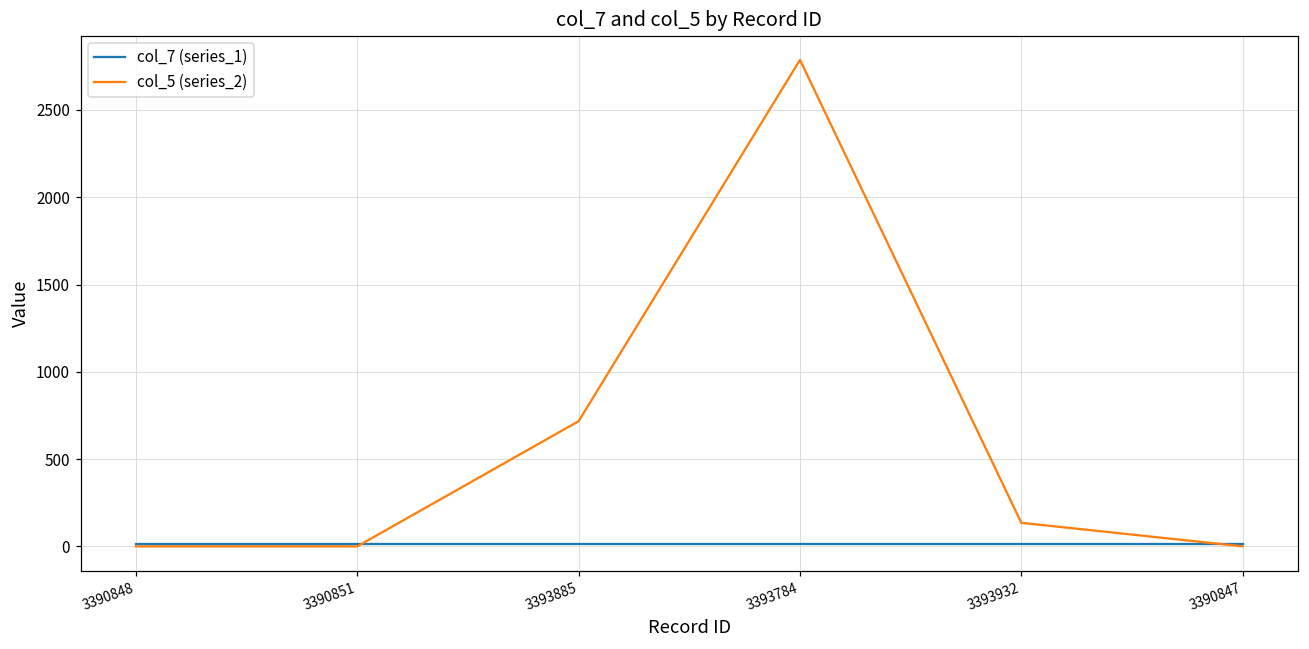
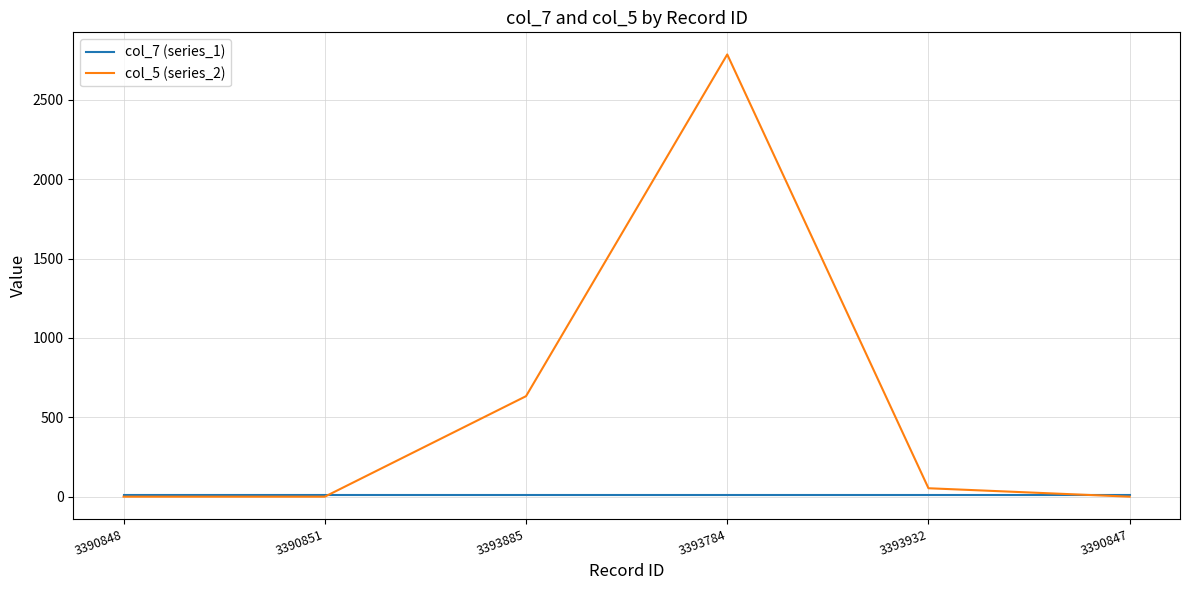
col_5 (series_2), 3393885: 720 -> 630
col_5 (series_2), 3393932: 130 -> 50
